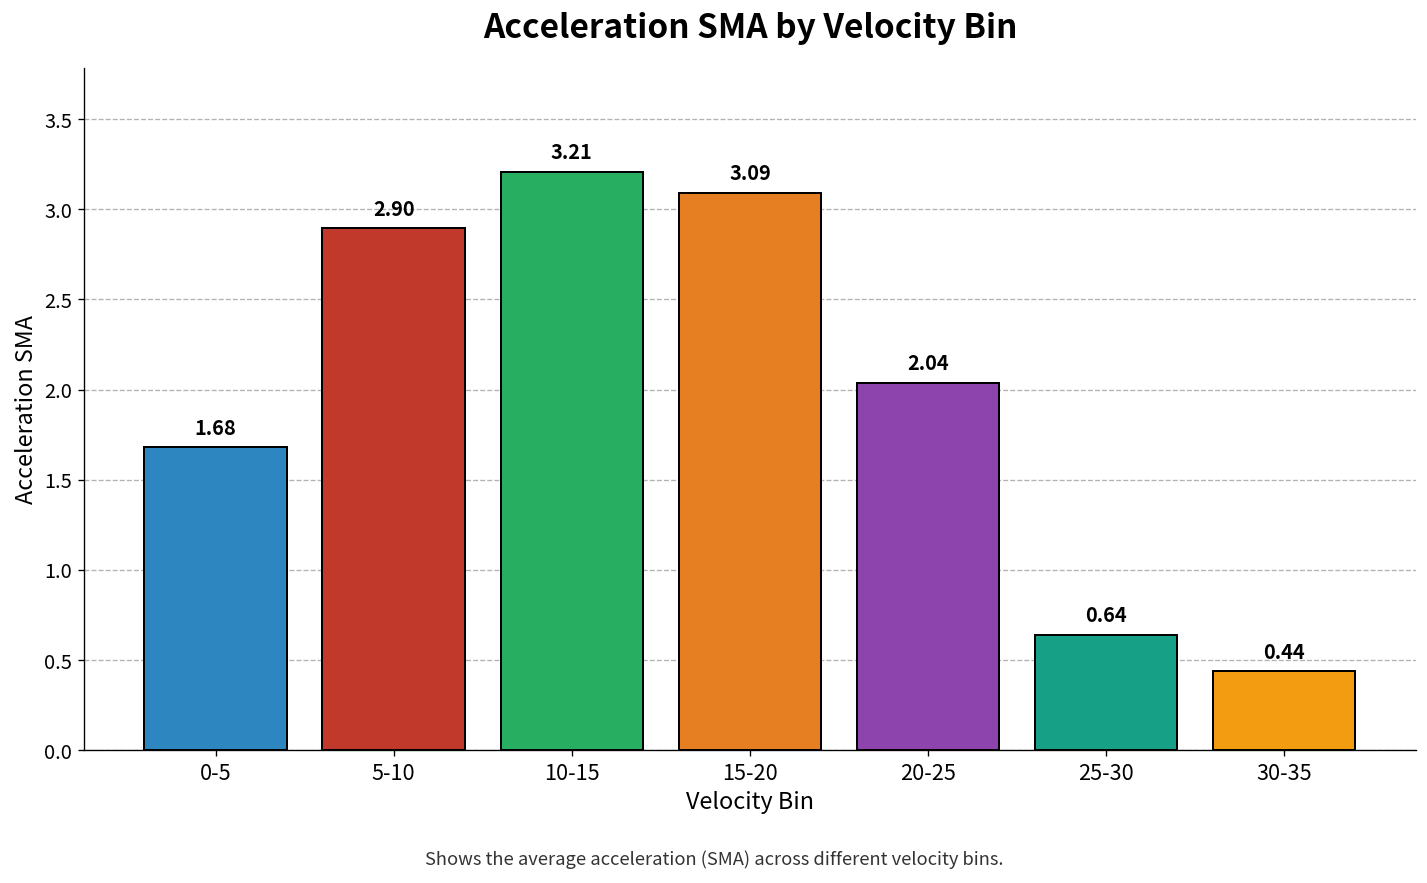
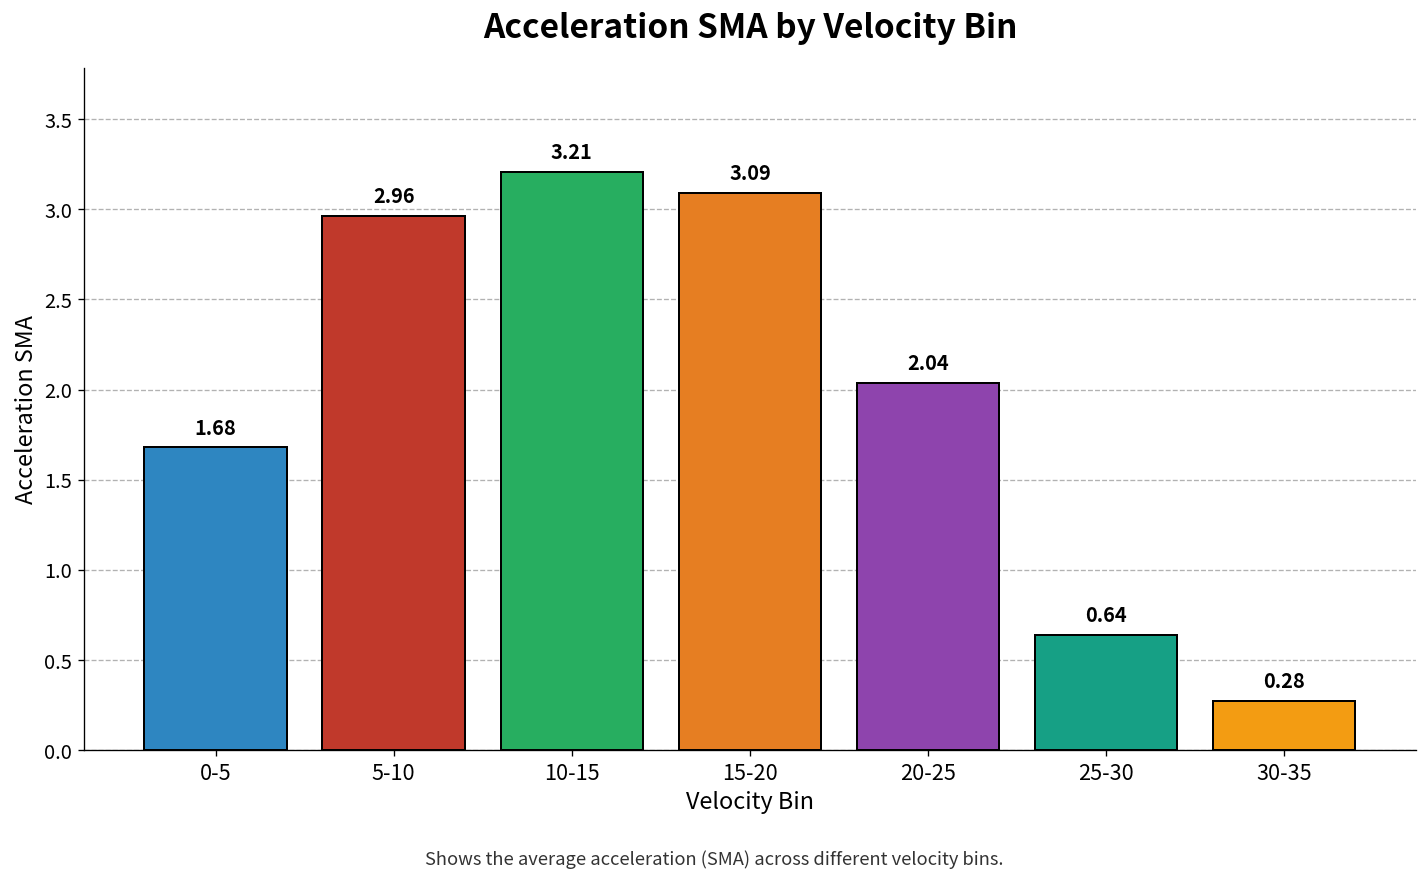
5-10: 2.90 -> 2.96
30-35: 0.44 -> 0.28
